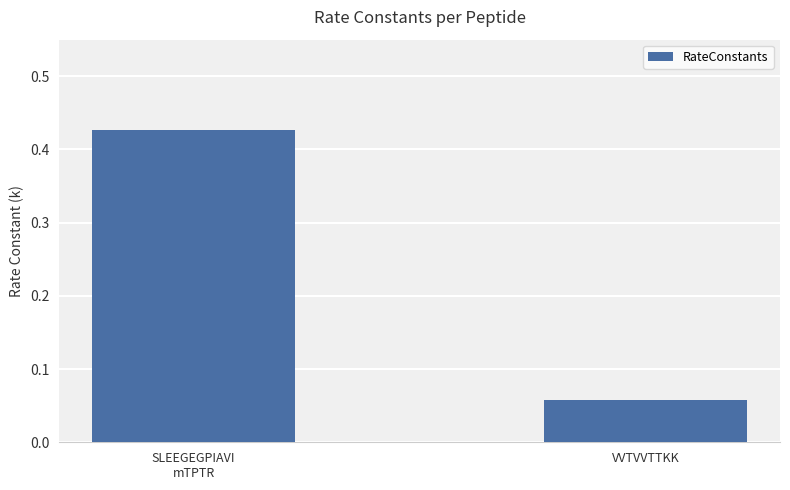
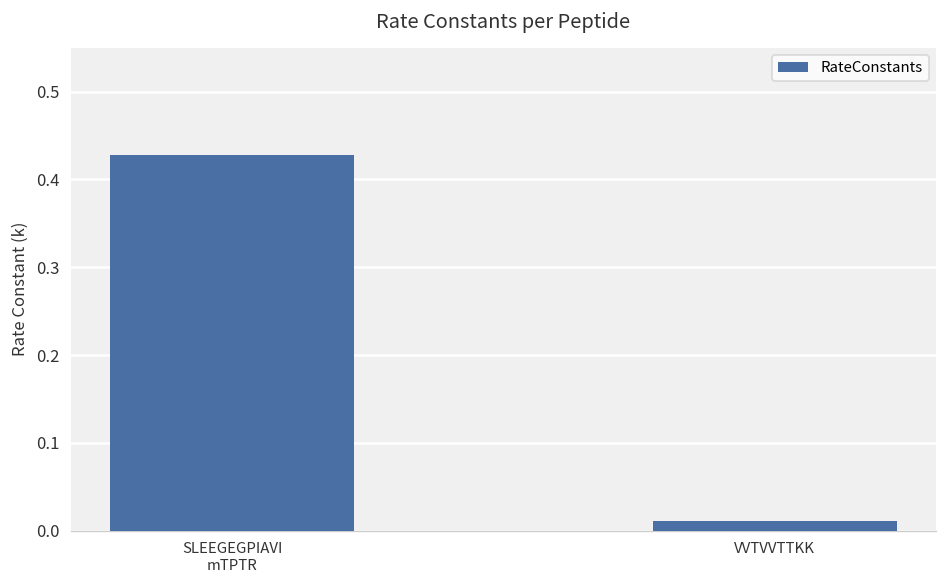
VVTVVTTKK: 0.06 -> 0.01
